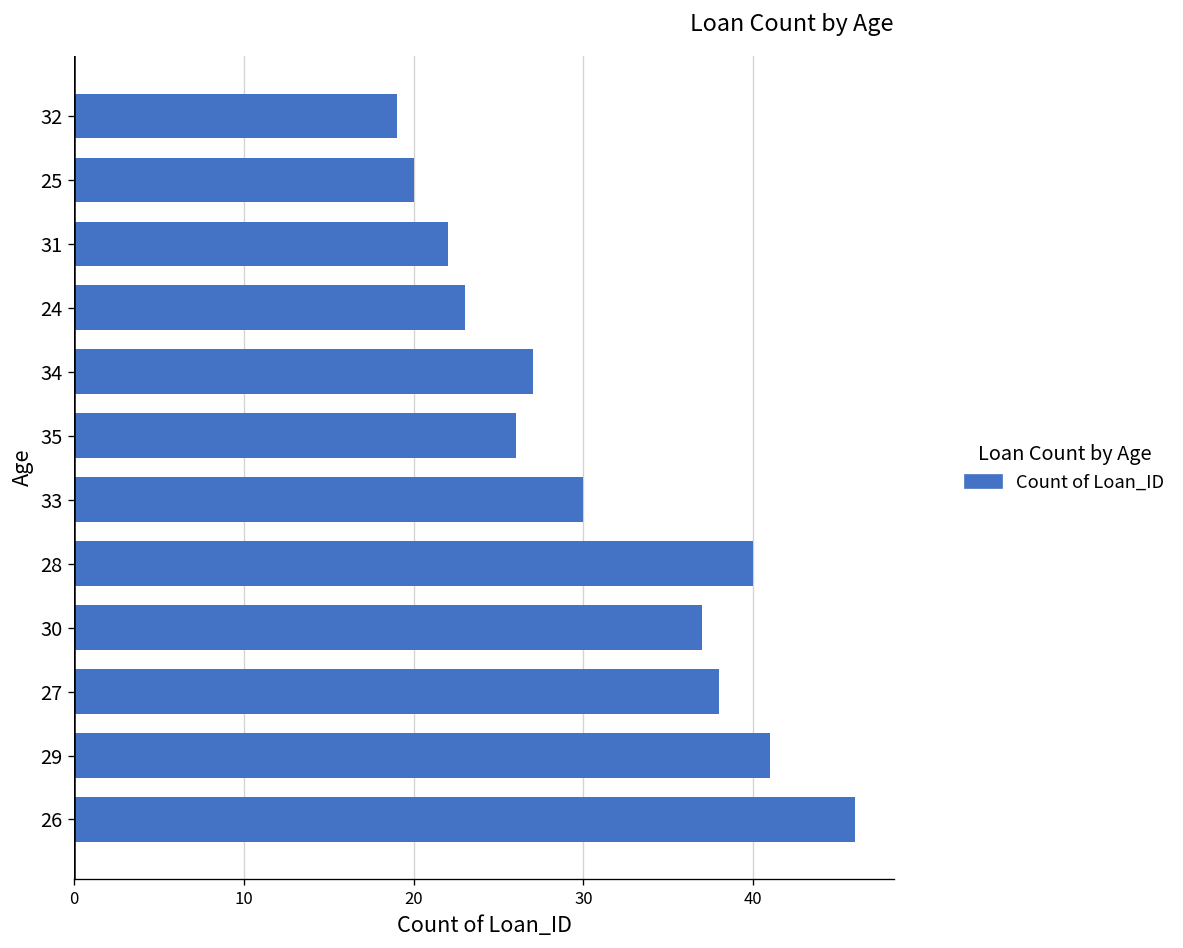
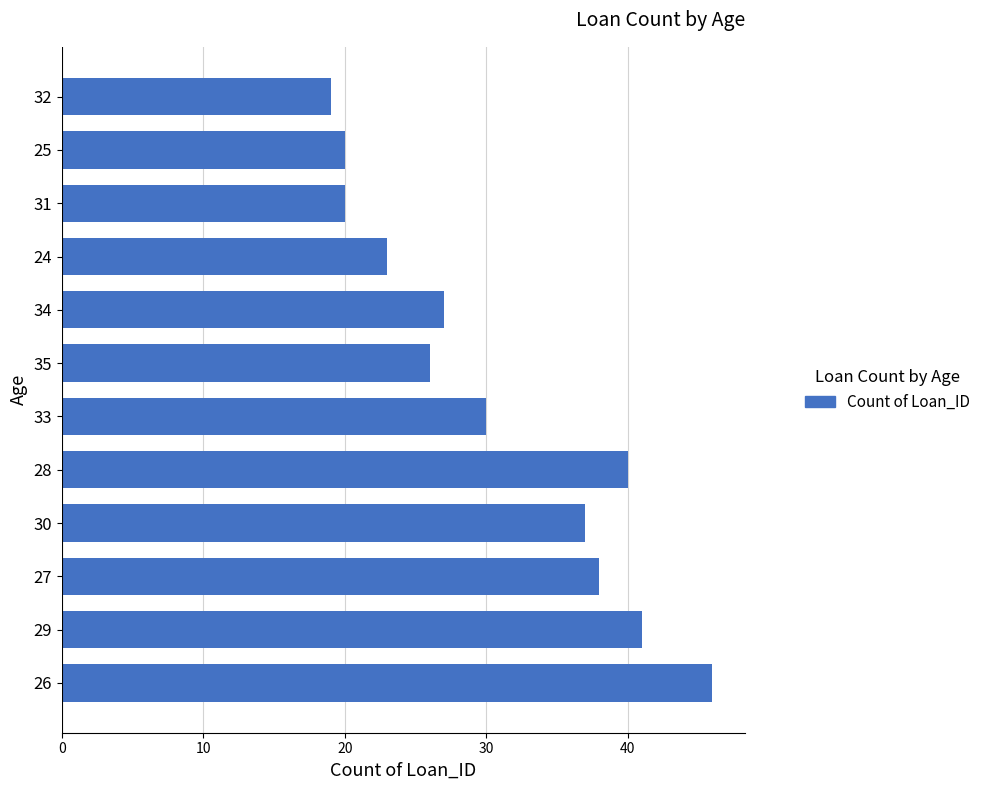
31: 22 -> 20
